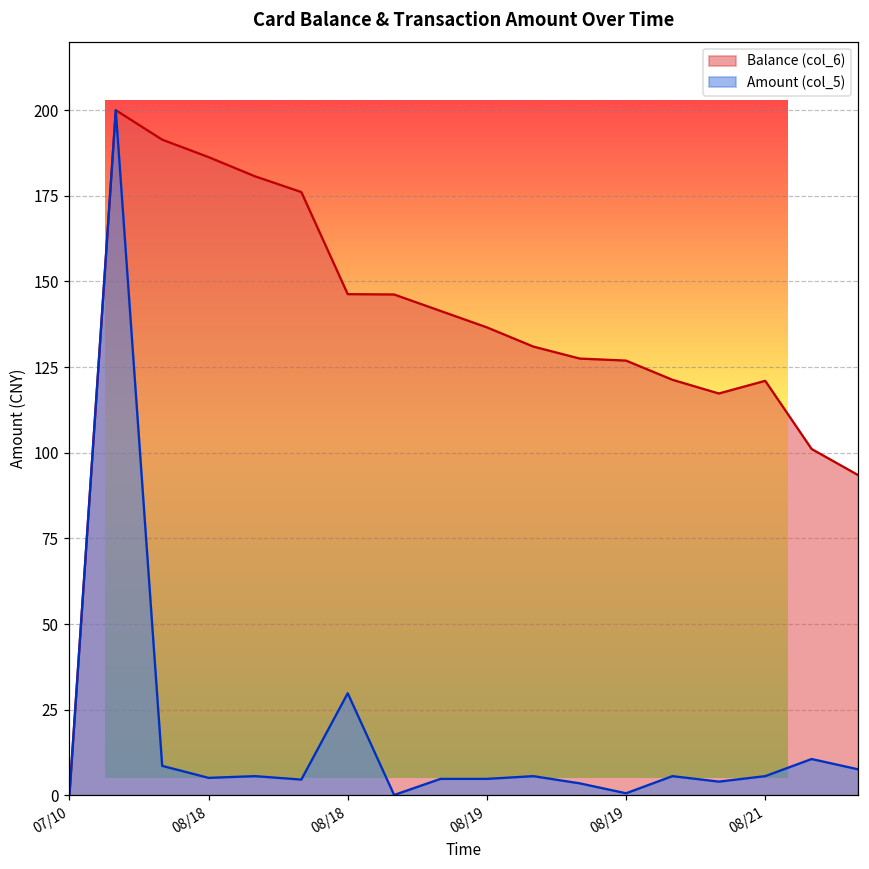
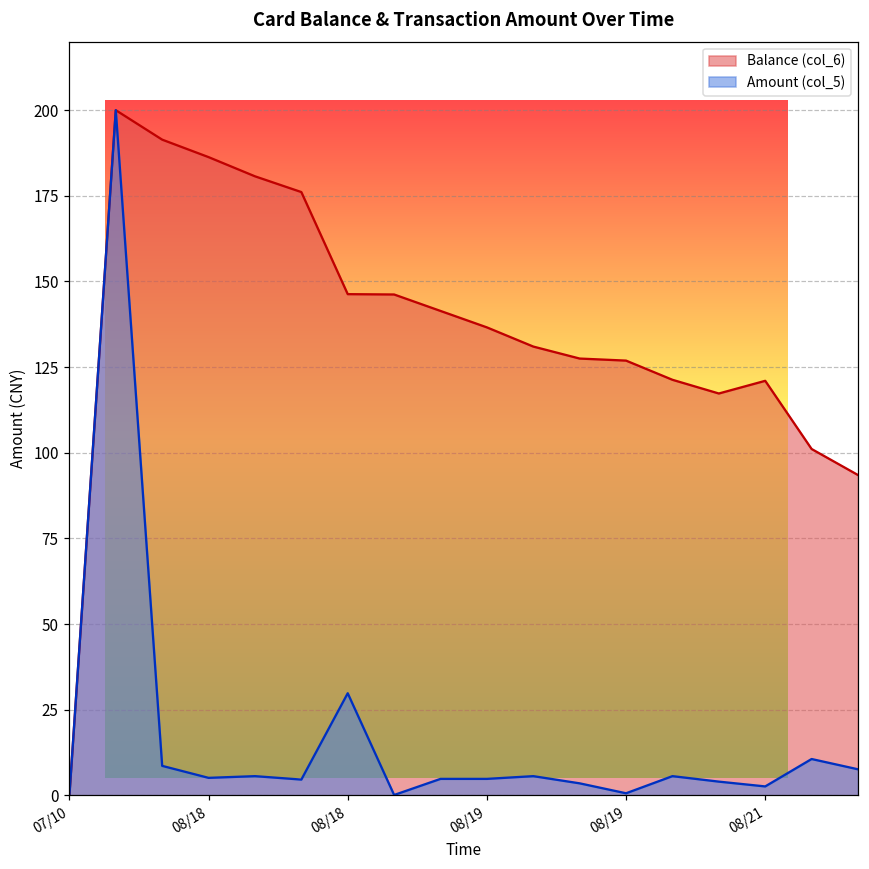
Amount (col_5), 08/21: 6 -> 3
